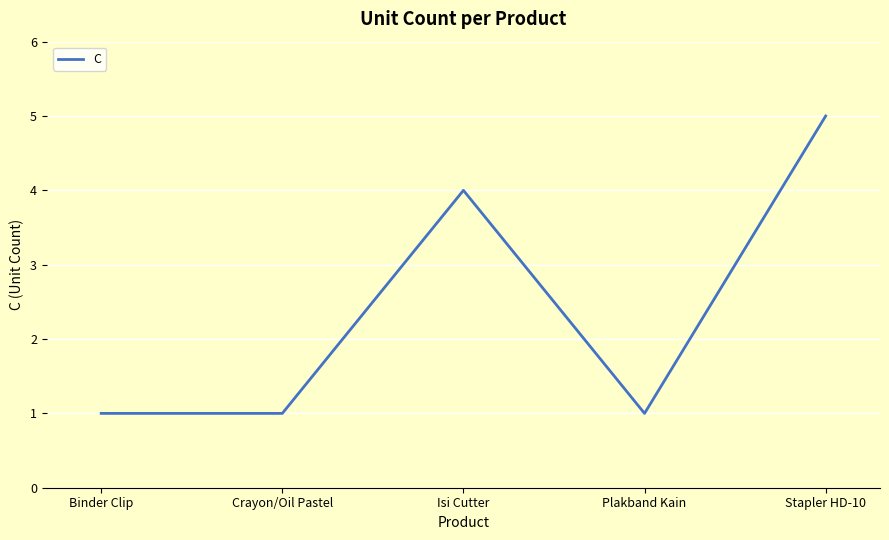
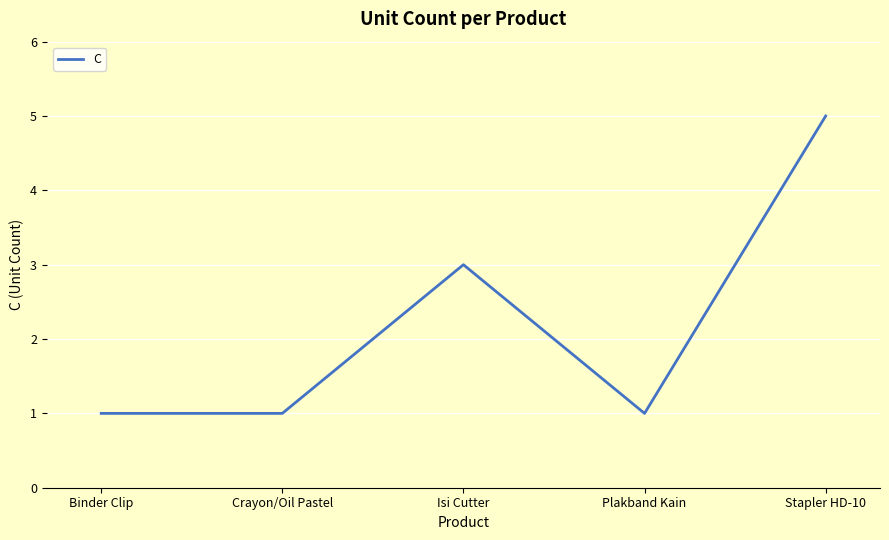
Isi Cutter: 4 -> 3
